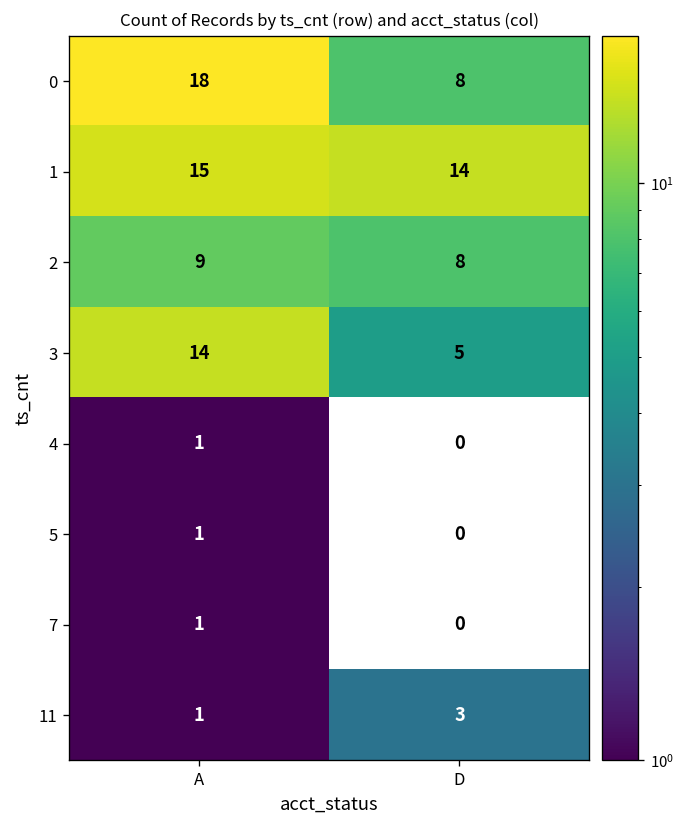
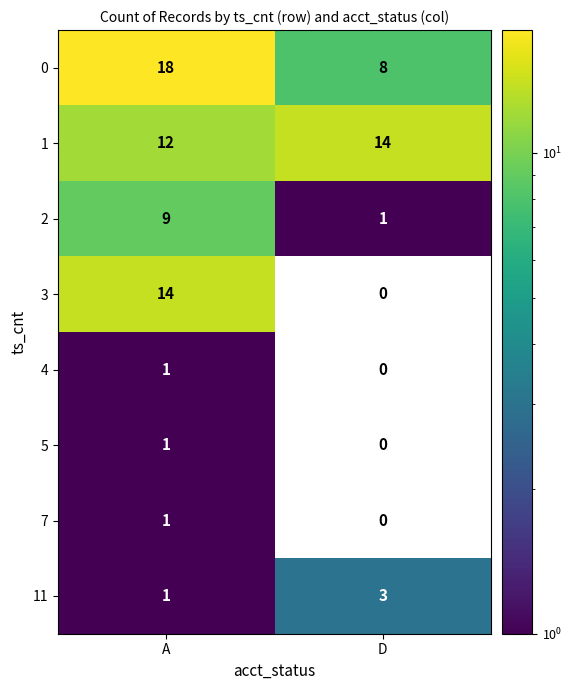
1, A: 15 -> 12
2, D: 8 -> 1
3, D: 5 -> 0
